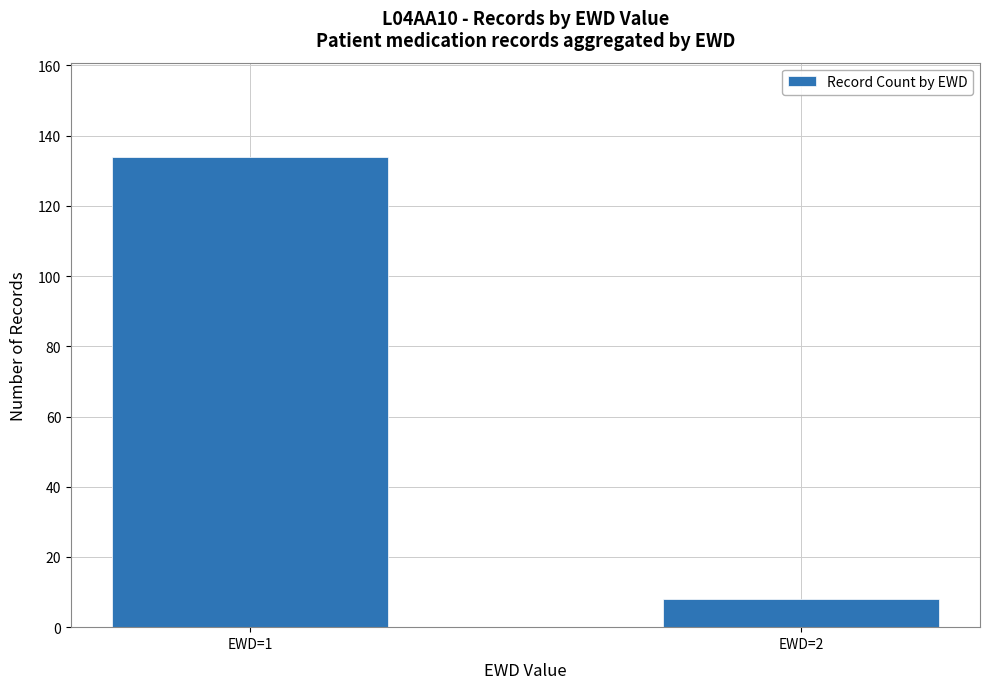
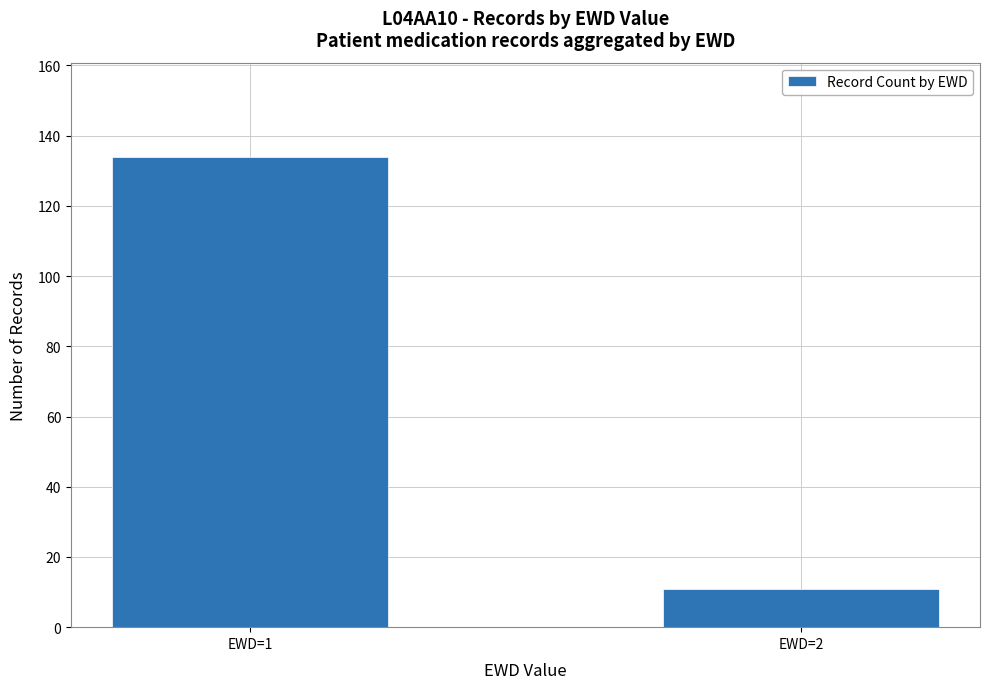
EWD=2: 8 -> 11
